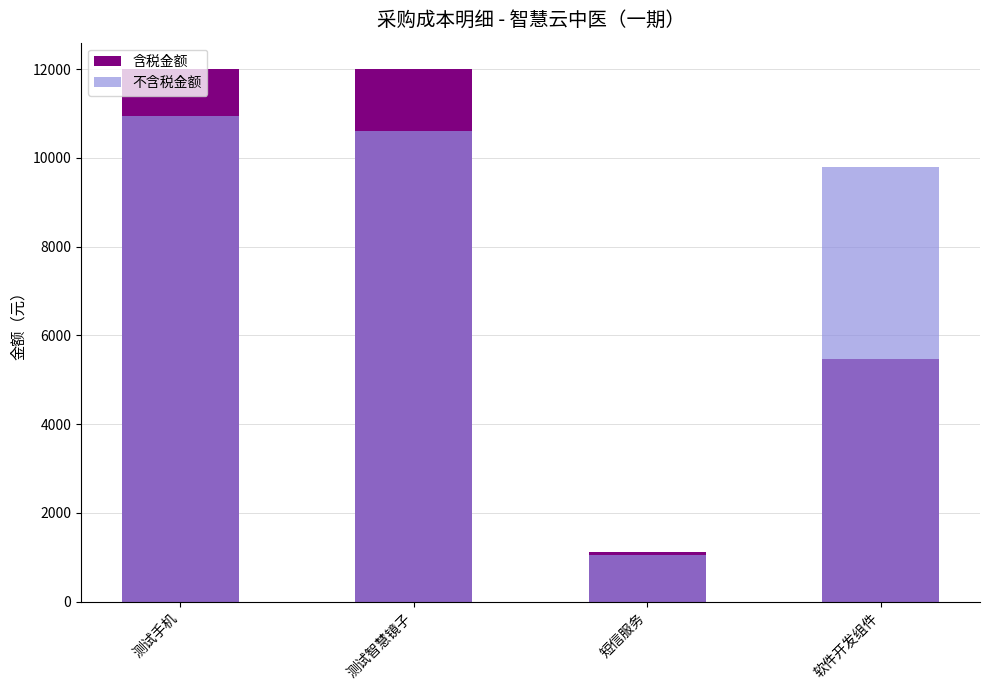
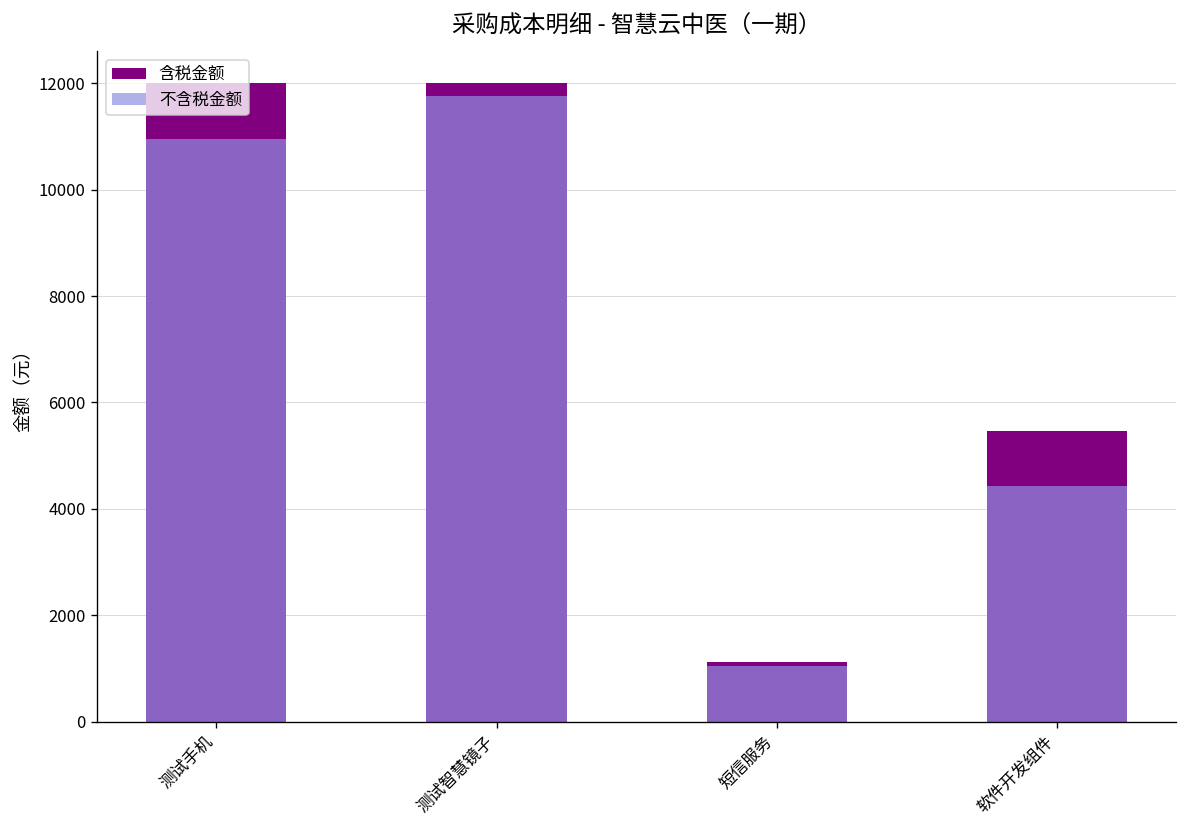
不含税金额, 测试智慧镜子: 10600 -> 11800
不含税金额, 软件开发组件: 9800 -> 4400
